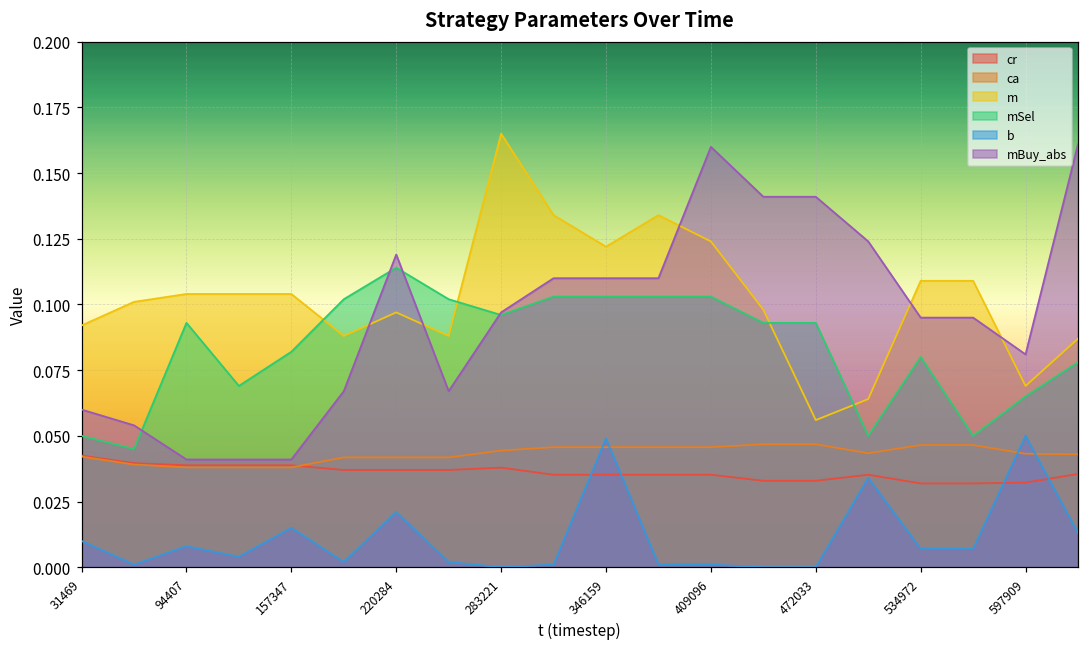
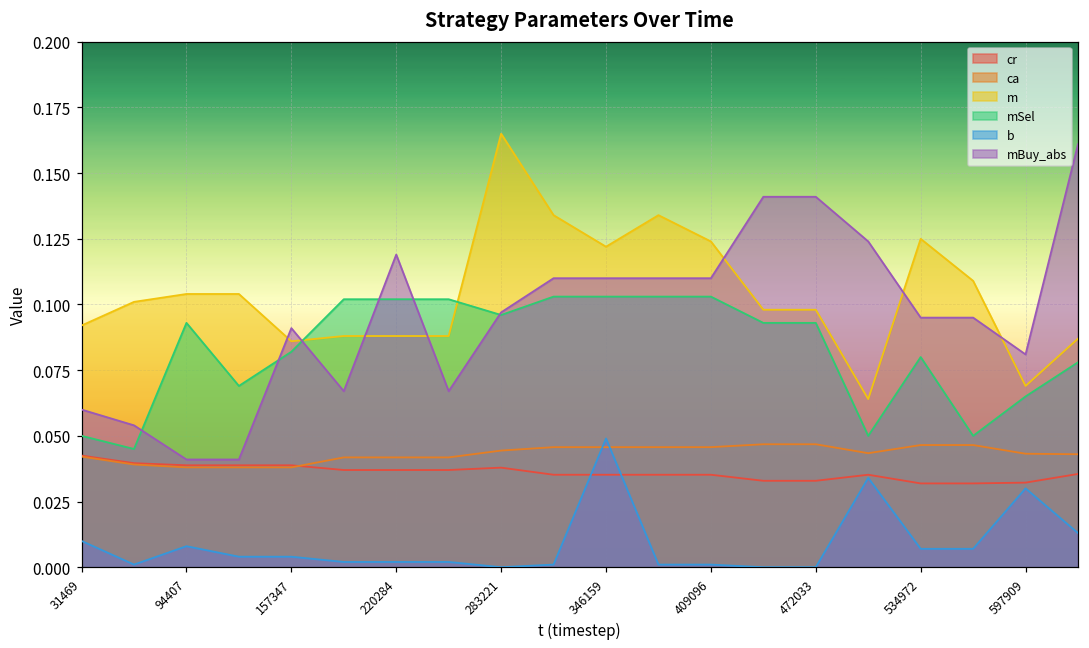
m, 157347: 0.104 -> 0.086
b, 157347: 0.015 -> 0.004
mBuy_abs, 157347: 0.041 -> 0.091
m, 220284: 0.097 -> 0.088
mSel, 220284: 0.114 -> 0.102
b, 220284: 0.021 -> 0.002
mBuy_abs, 409096: 0.16 -> 0.11
m, 472033: 0.056 -> 0.098
m, 534972: 0.109 -> 0.125
b, 597909: 0.05 -> 0.03
